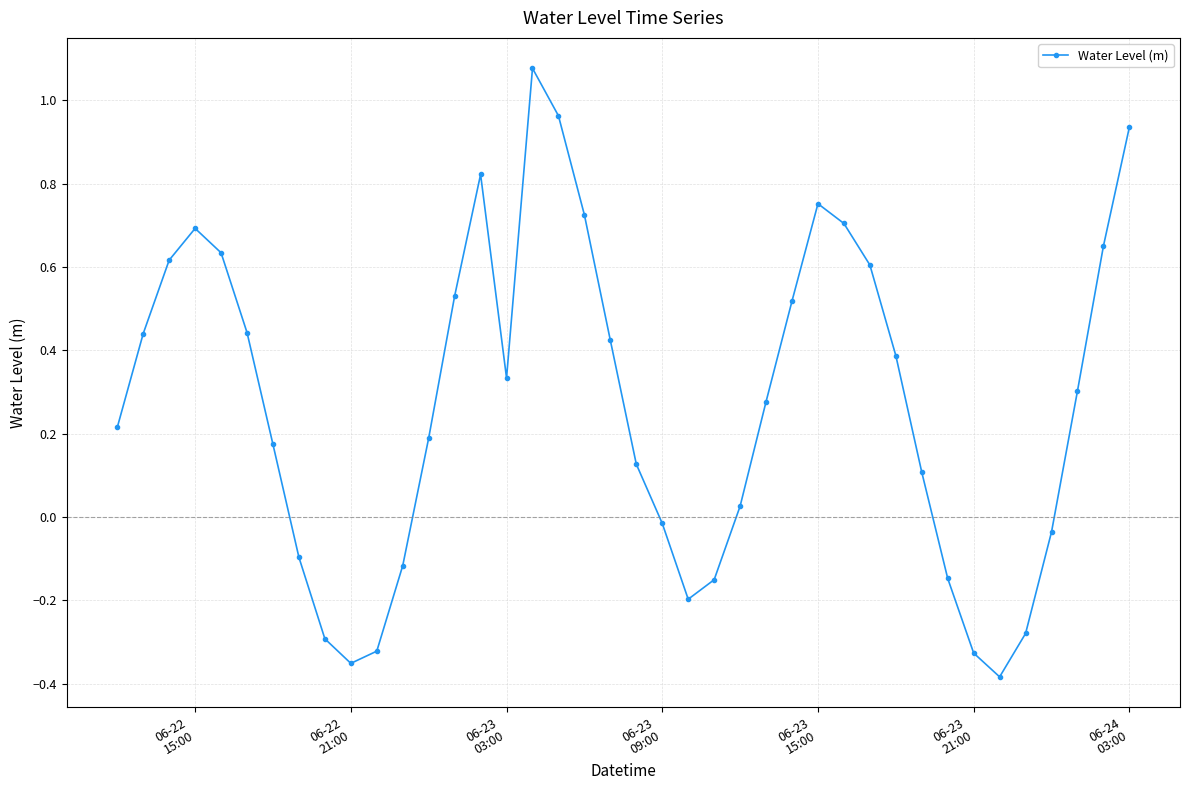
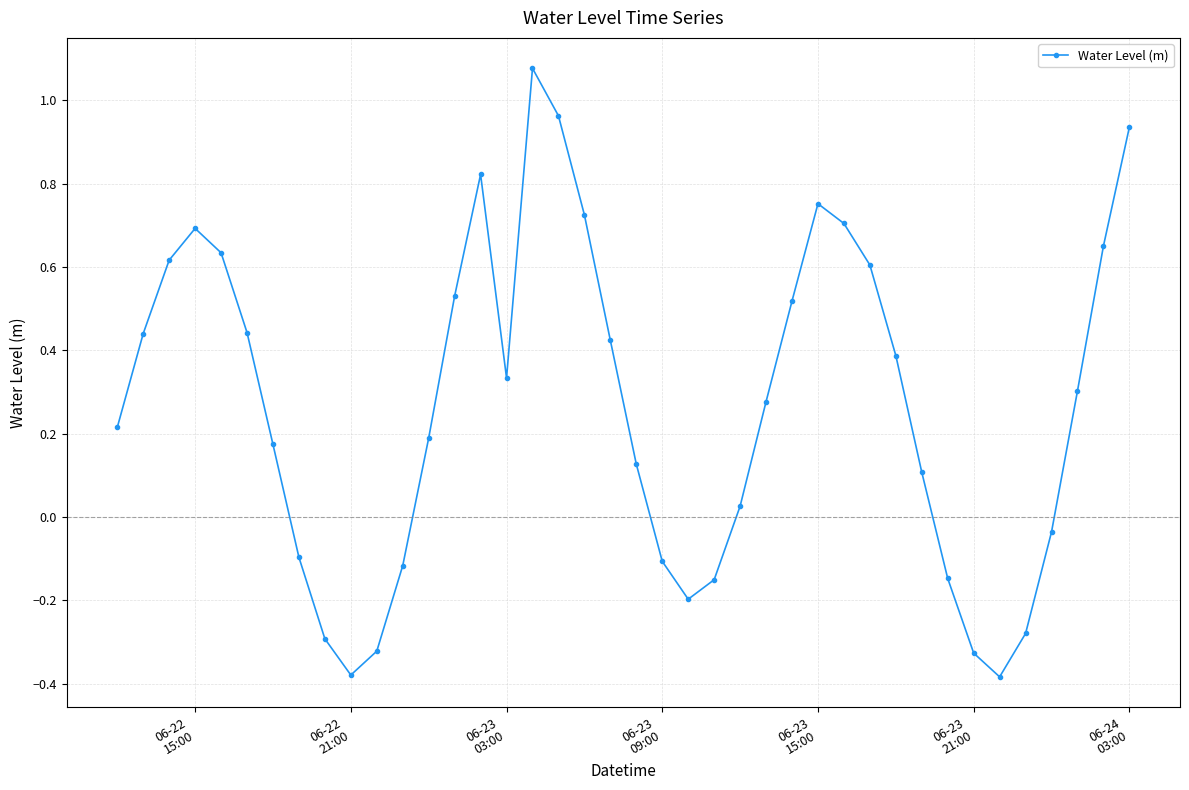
06-22 21:00: -0.35 -> -0.38
06-23 09:00: -0.02 -> -0.11
